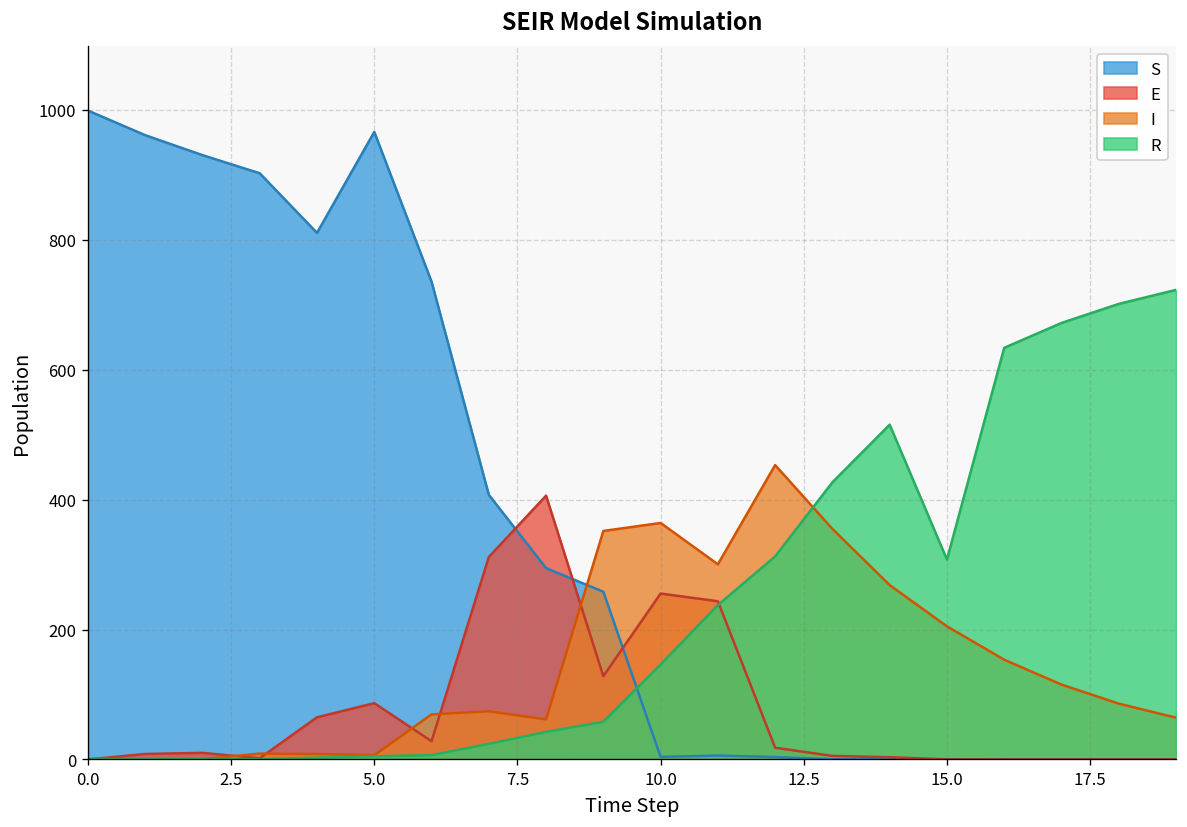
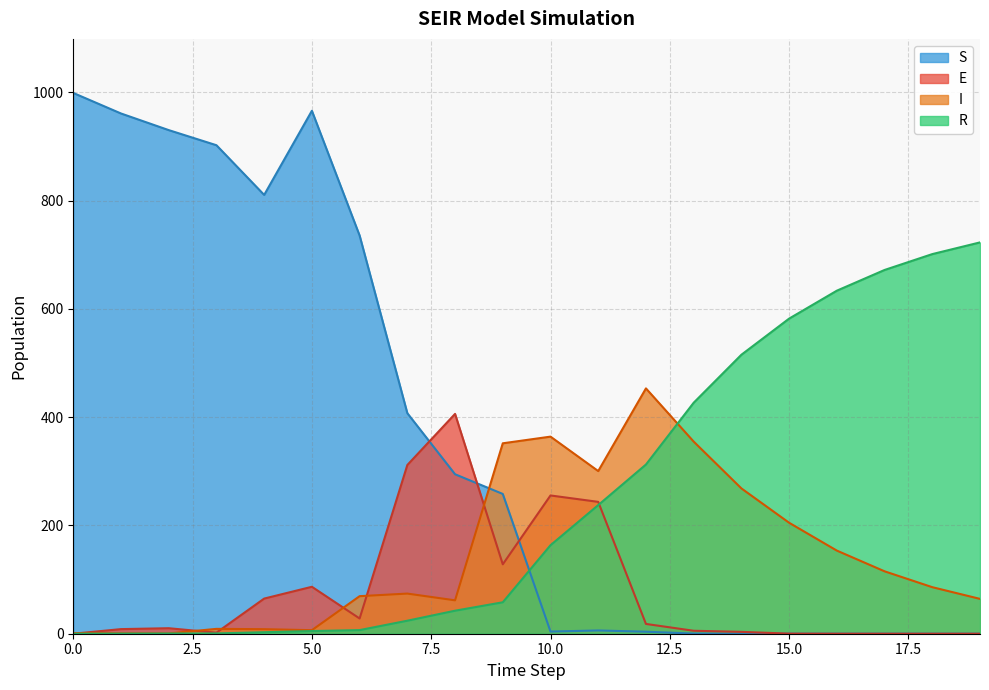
R, 10.0: 150 -> 160
R, 15.0: 310 -> 580
